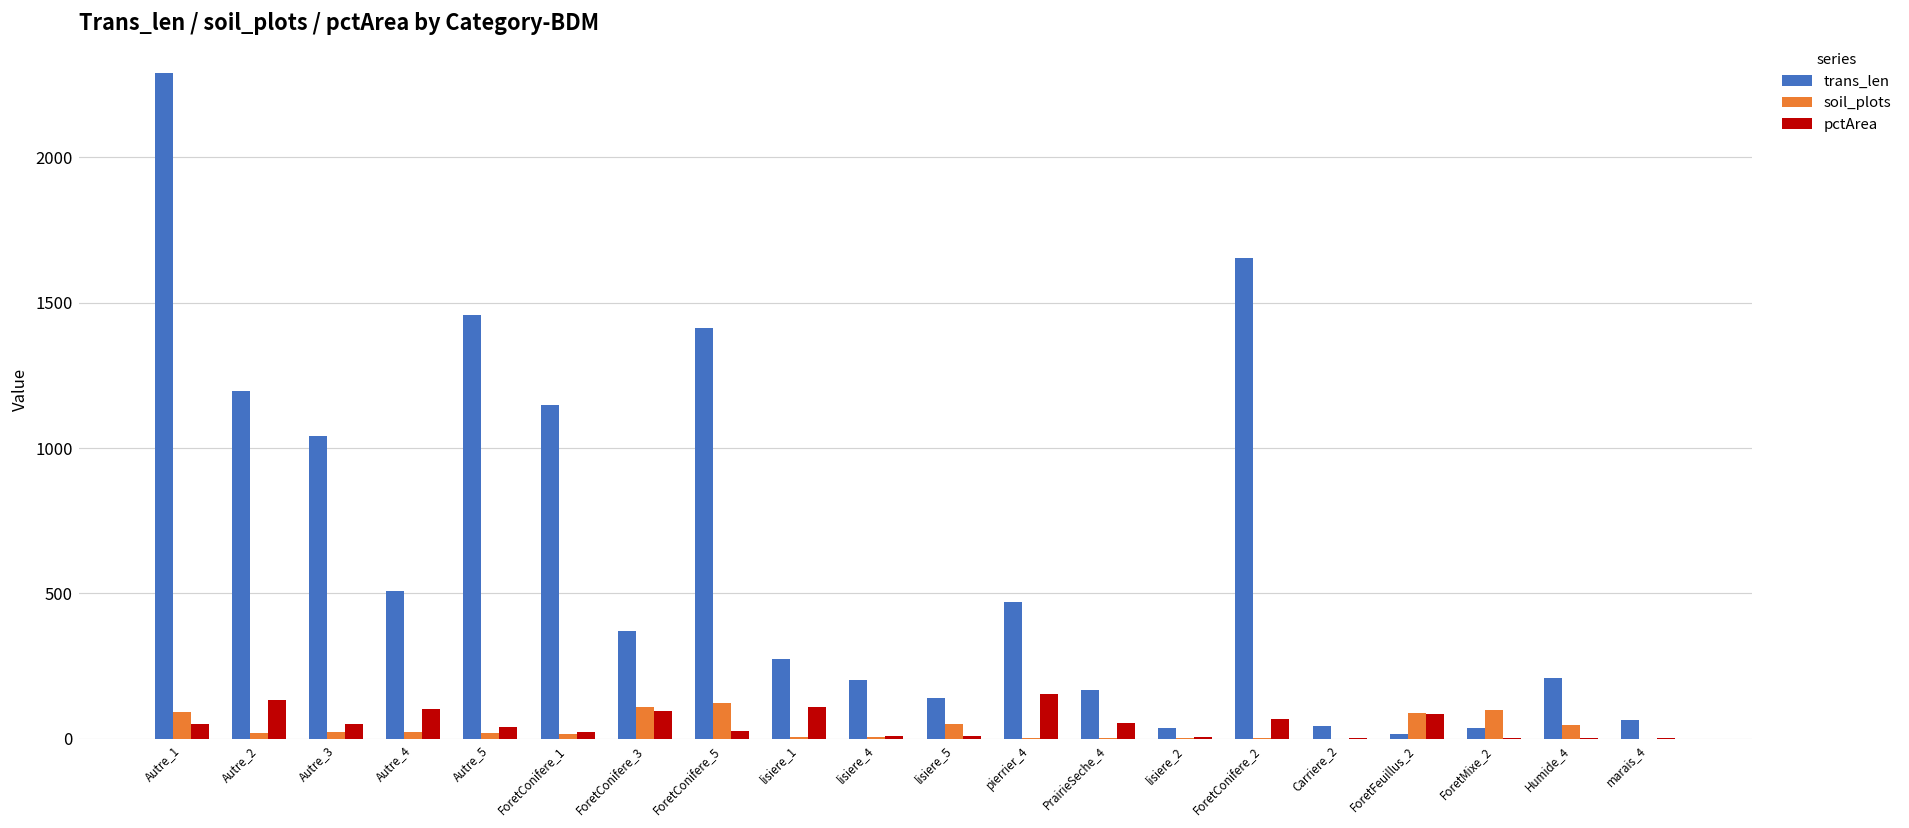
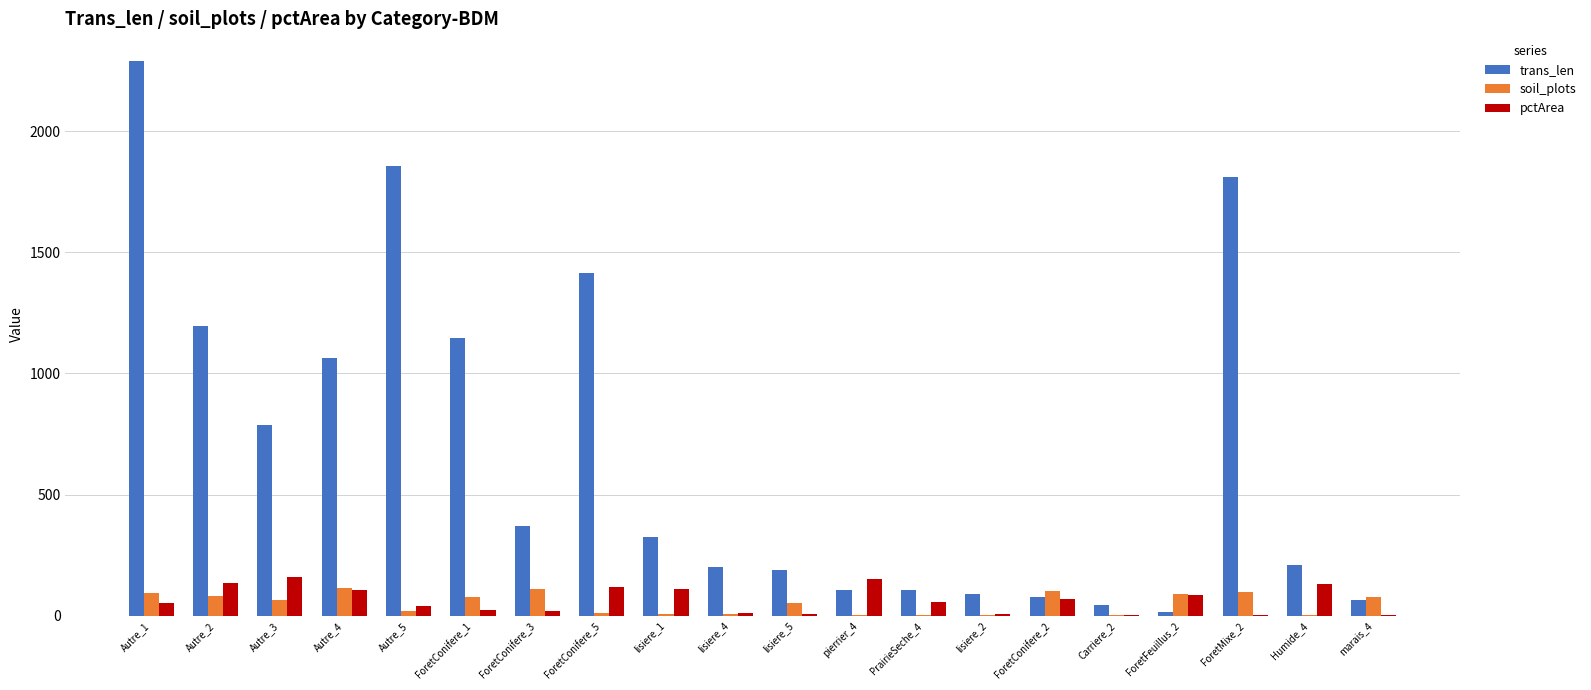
soil_plots, Autre_2: 20 -> 80
trans_len, Autre_3: 1040 -> 790
soil_plots, Autre_3: 20 -> 70
pctArea, Autre_3: 50 -> 160
trans_len, Autre_4: 510 -> 1060
soil_plots, Autre_4: 20 -> 110
trans_len, Autre_5: 1460 -> 1860
soil_plots, ForetConifere_1: 20 -> 80
pctArea, ForetConifere_3: 100 -> 20
soil_plots, ForetConifere_5: 120 -> 10
pctArea, ForetConifere_5: 30 -> 120
trans_len, lisiere_1: 280 -> 320
trans_len, lisiere_5: 140 -> 190
trans_len, pierrier_4: 470 -> 110
trans_len, PrairieSeche_4: 170 -> 110
trans_len, lisiere_2: 40 -> 90
trans_len, ForetConifere_2: 1650 -> 80
soil_plots, ForetConifere_2: 0 -> 100
trans_len, ForetMixe_2: 40 -> 1810
soil_plots, Humide_4: 50 -> 0
pctArea, Humide_4: 0 -> 130
soil_plots, marais_4: 0 -> 80
